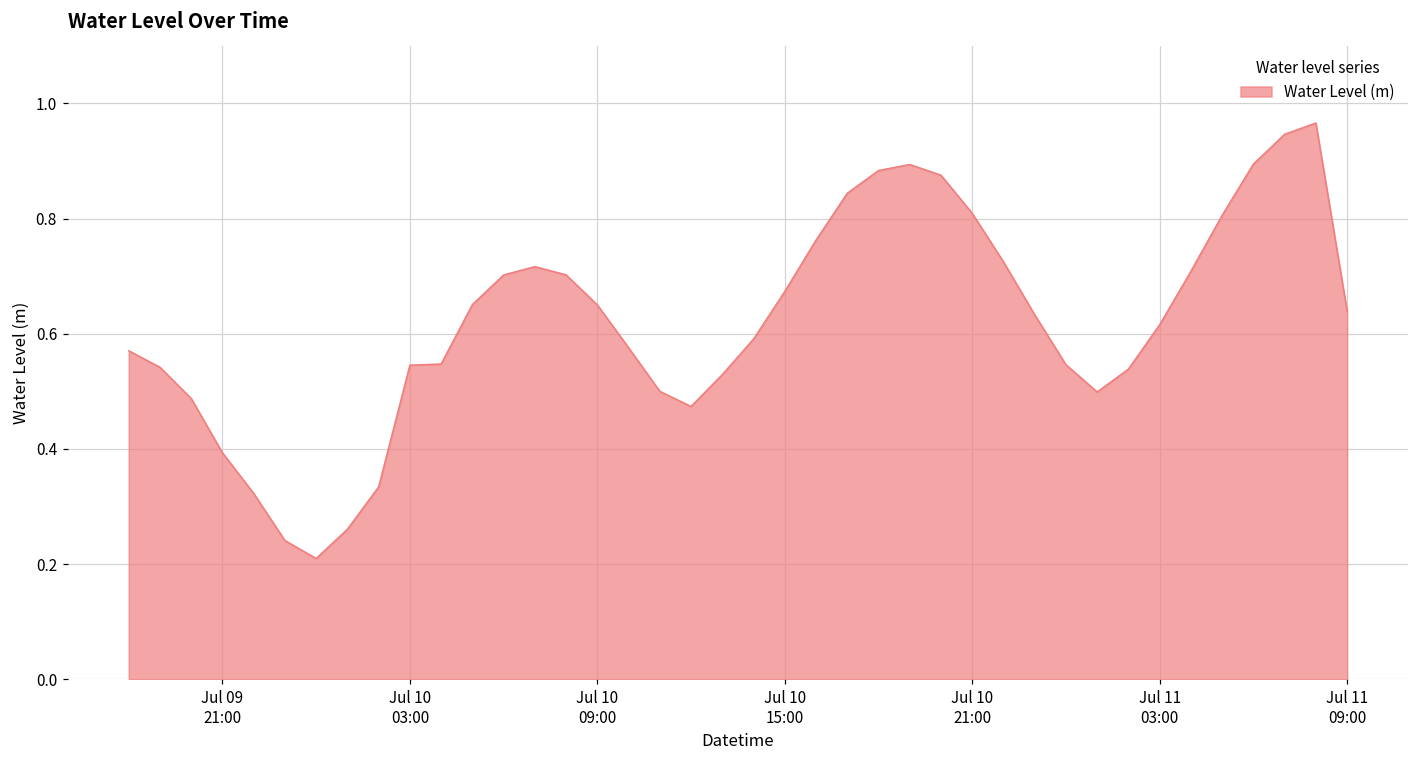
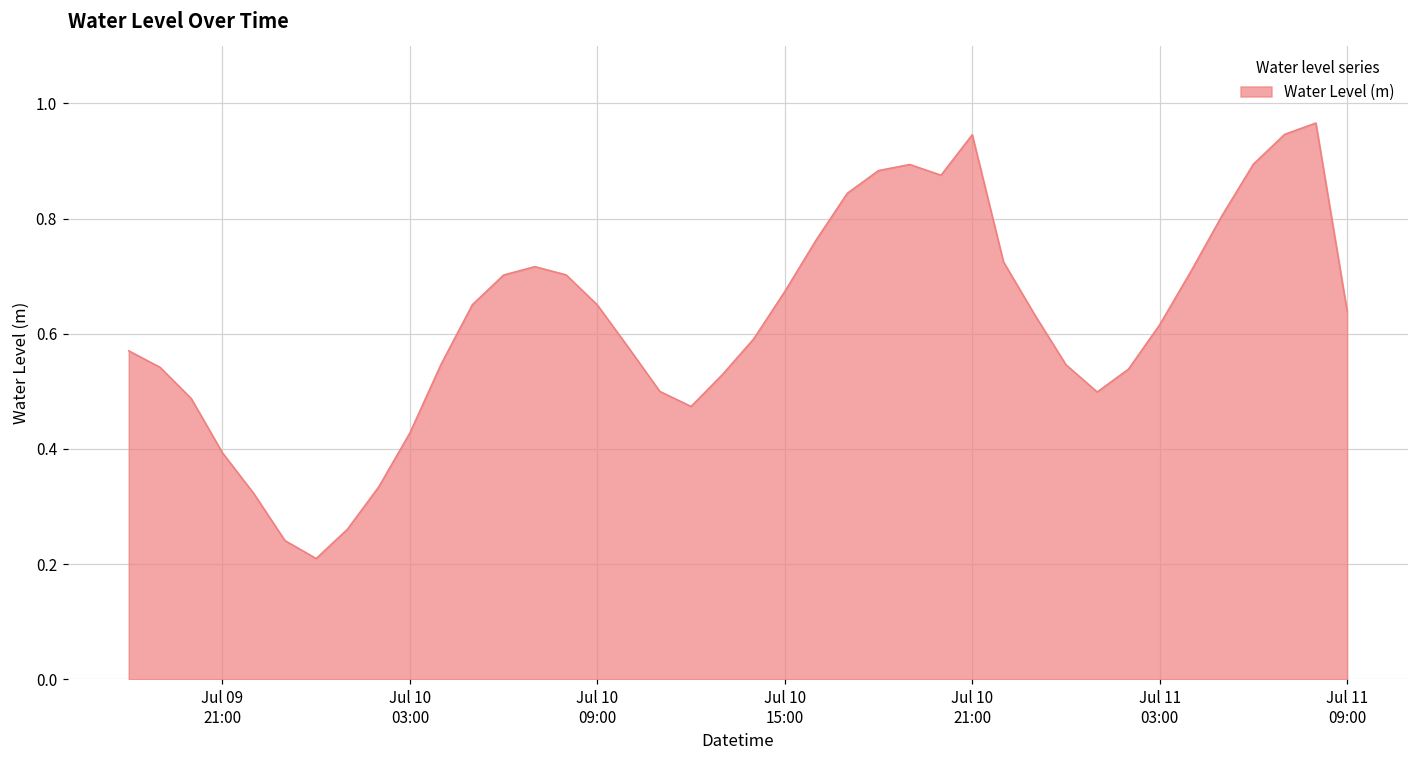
Jul 10 03:00: 0.55 -> 0.43
Jul 10 21:00: 0.81 -> 0.95
